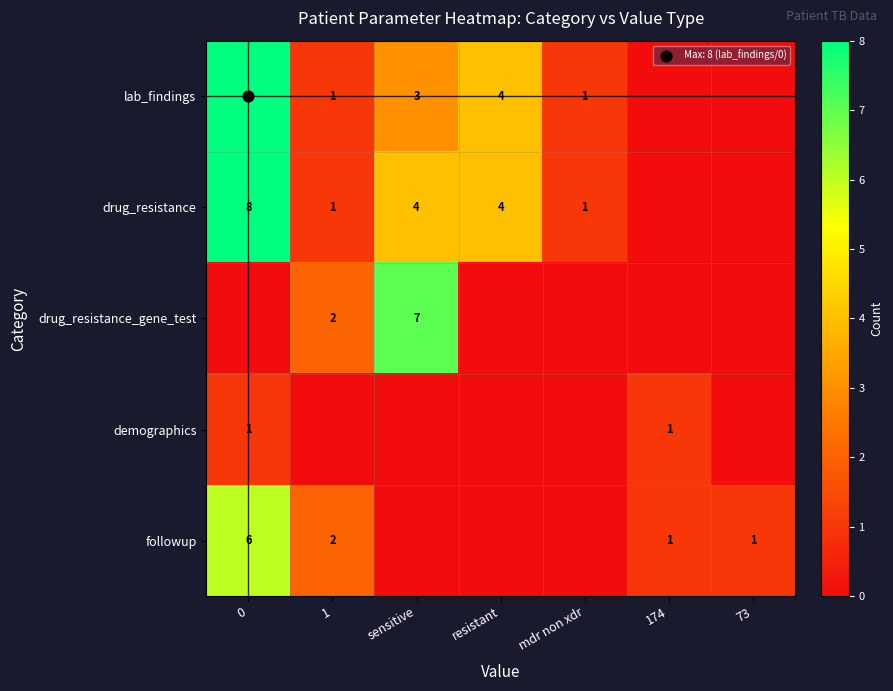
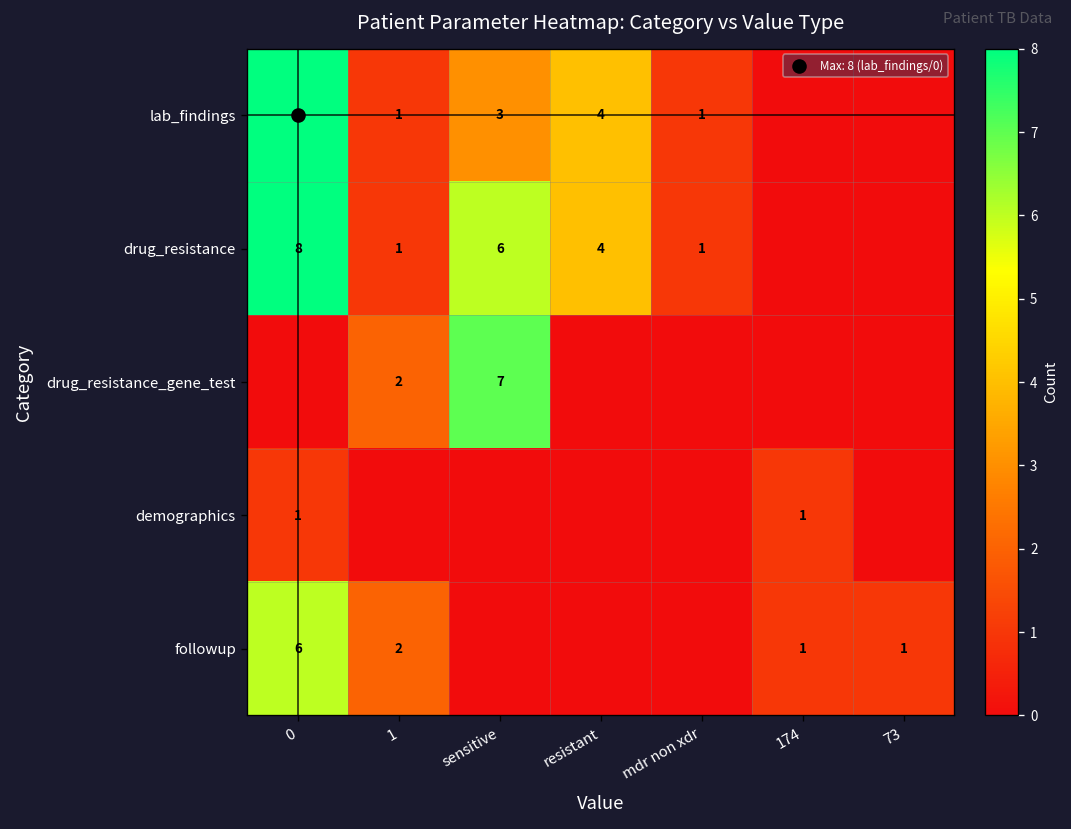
drug_resistance, sensitive: 4 -> 6
